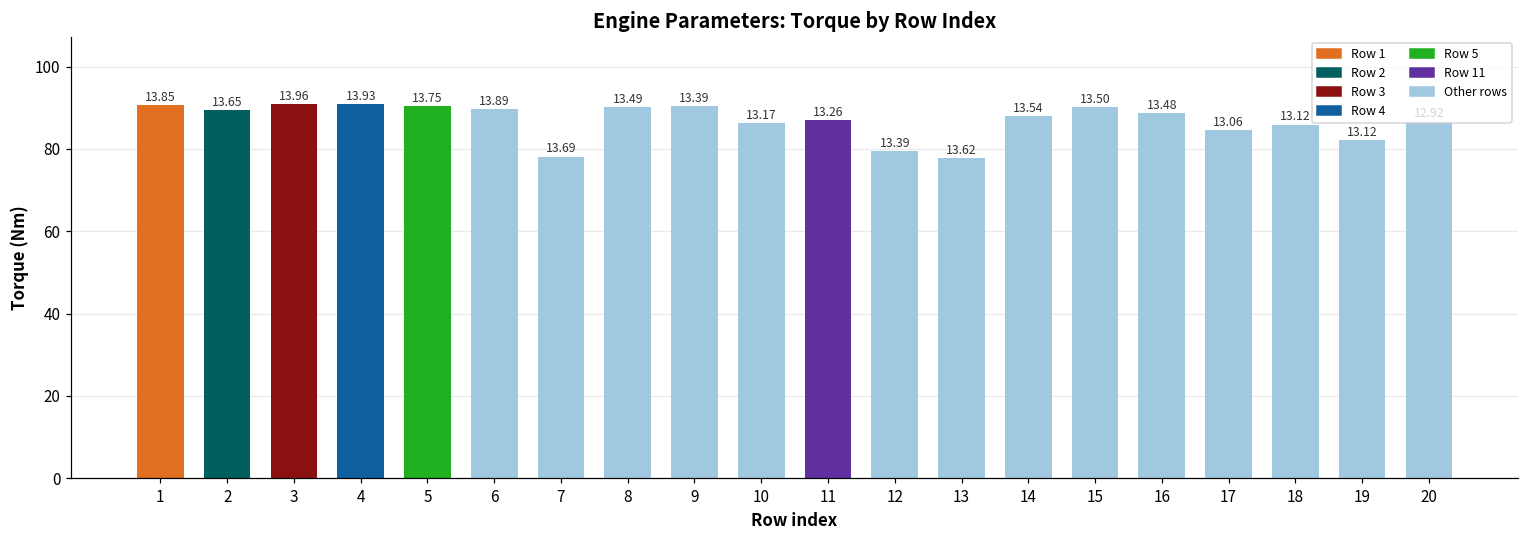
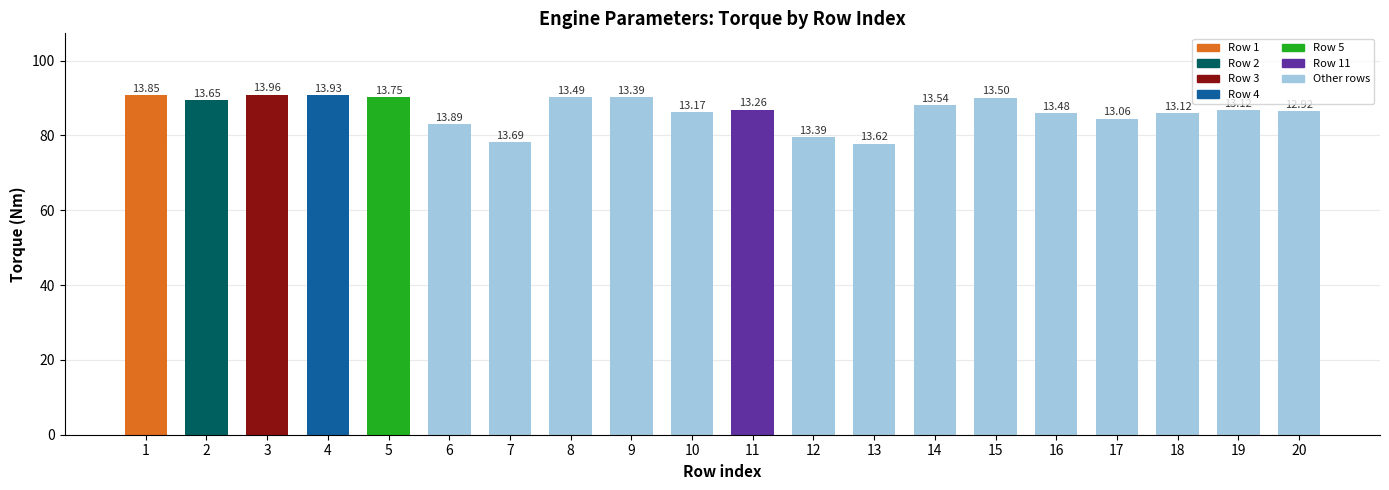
6: 90 -> 83
16: 89 -> 86
19: 82 -> 87
